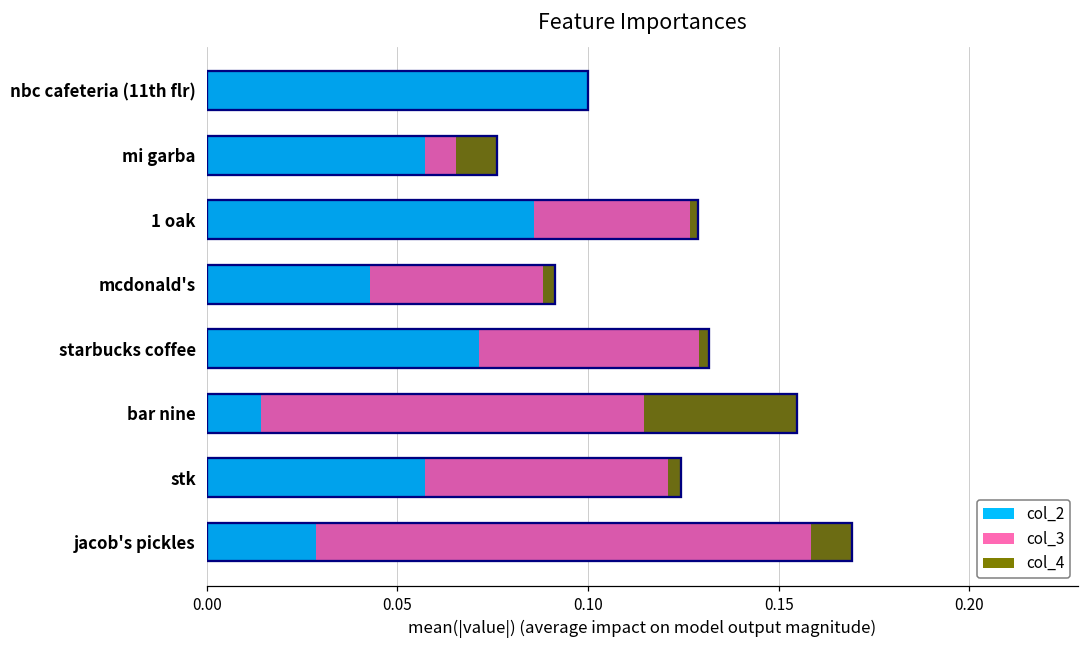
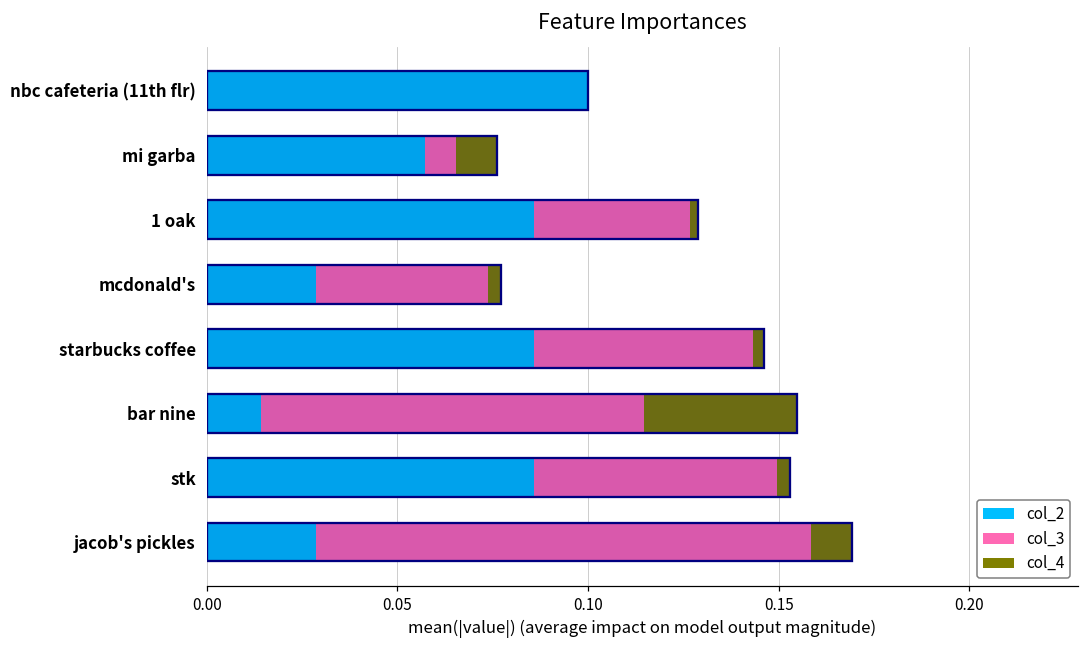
col_2, mcdonald's: 0.043 -> 0.029
col_2, starbucks coffee: 0.071 -> 0.086
col_2, stk: 0.057 -> 0.086
